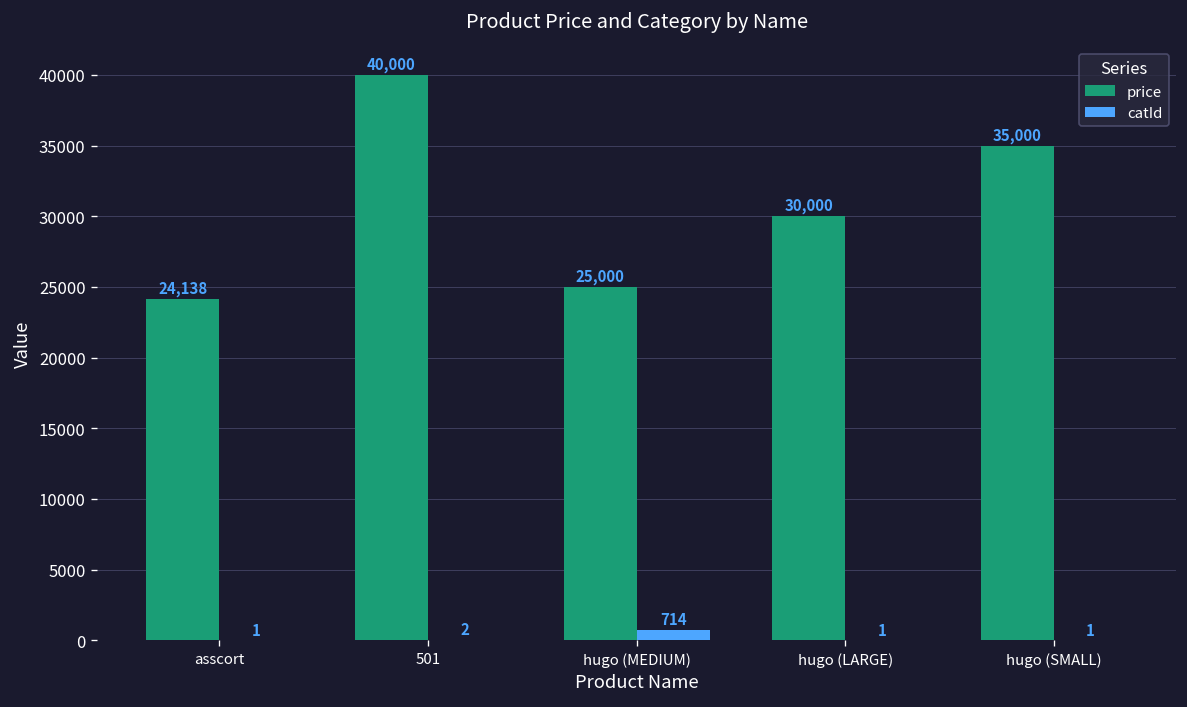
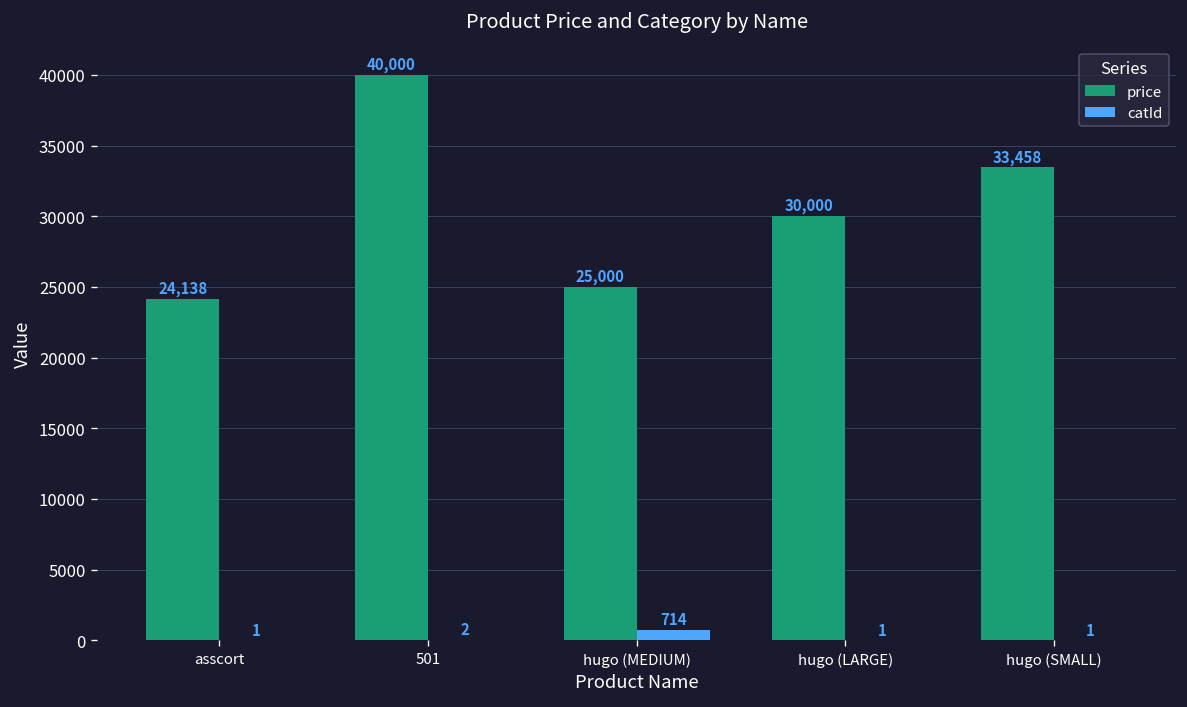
price, hugo (SMALL): 35,000 -> 33,458
